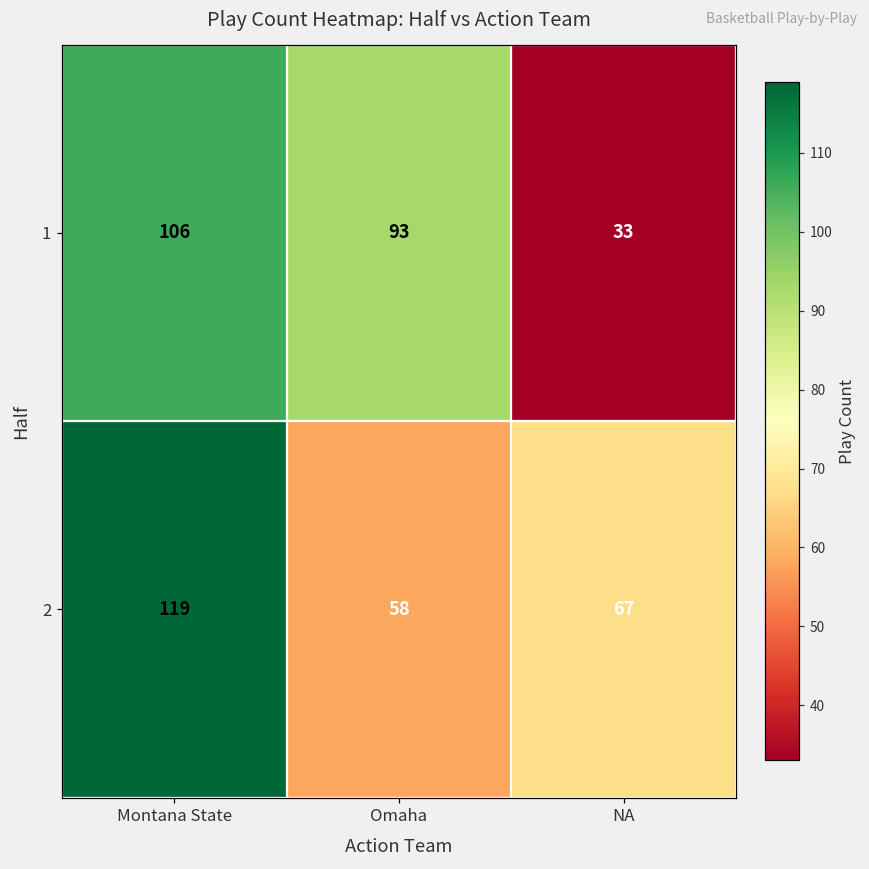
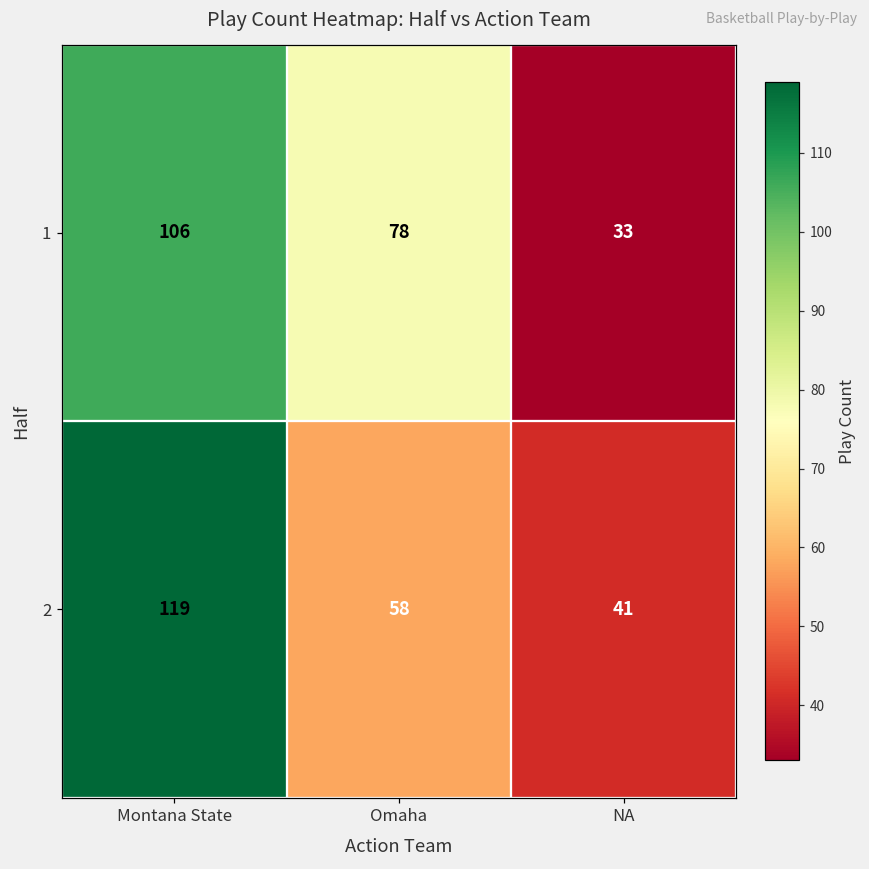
1, Omaha: 93 -> 78
2, NA: 67 -> 41
